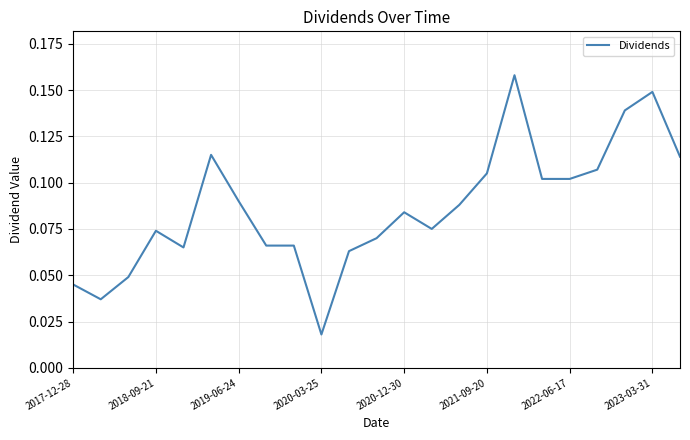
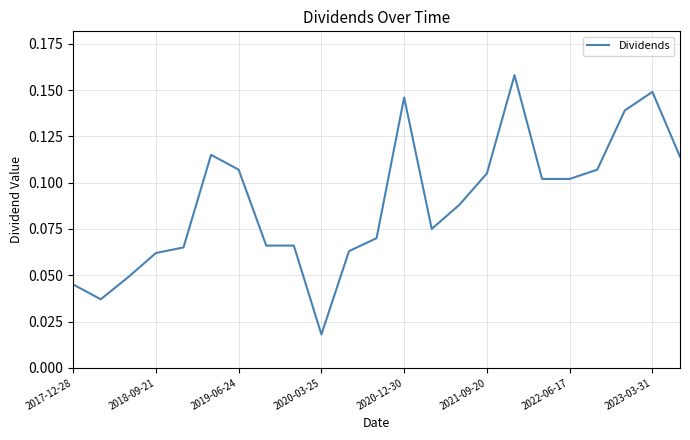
2018-09-21: 0.074 -> 0.062
2019-06-24: 0.090 -> 0.107
2020-12-30: 0.084 -> 0.146
